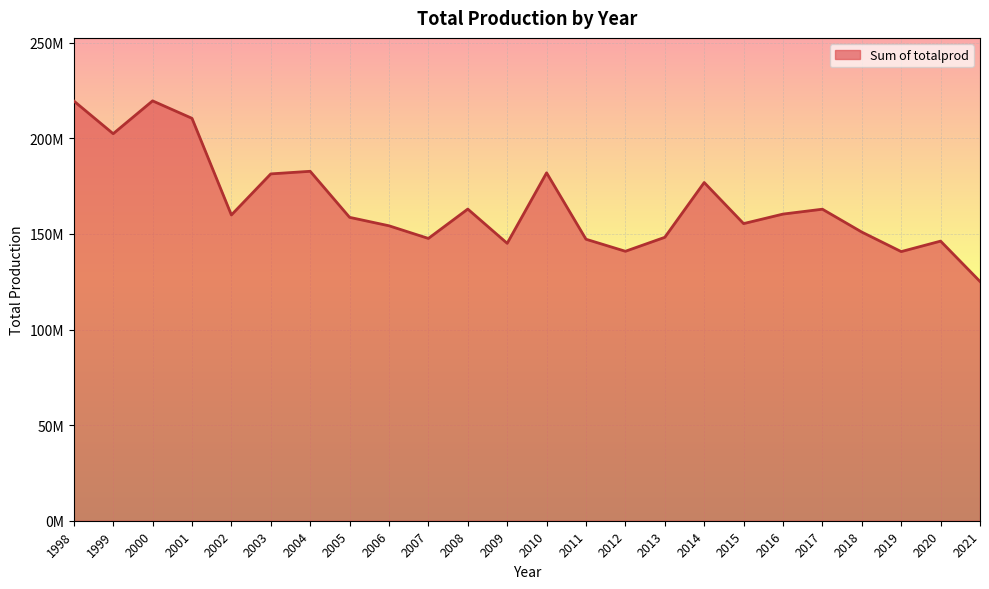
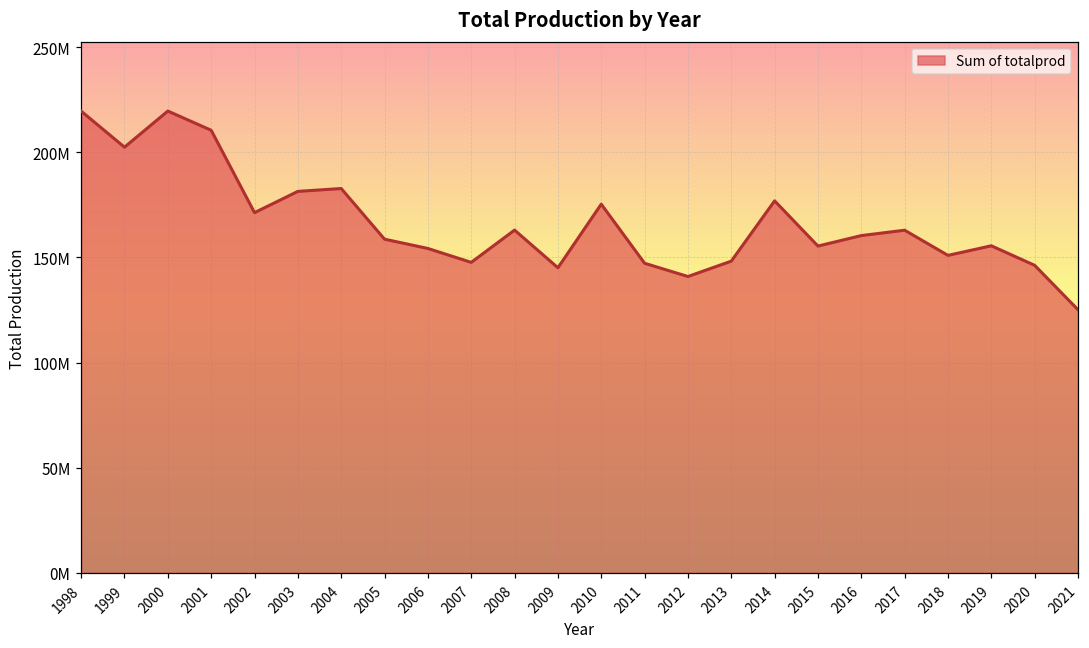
2002: 160000000 -> 171000000
2010: 182000000 -> 175000000
2019: 141000000 -> 156000000
